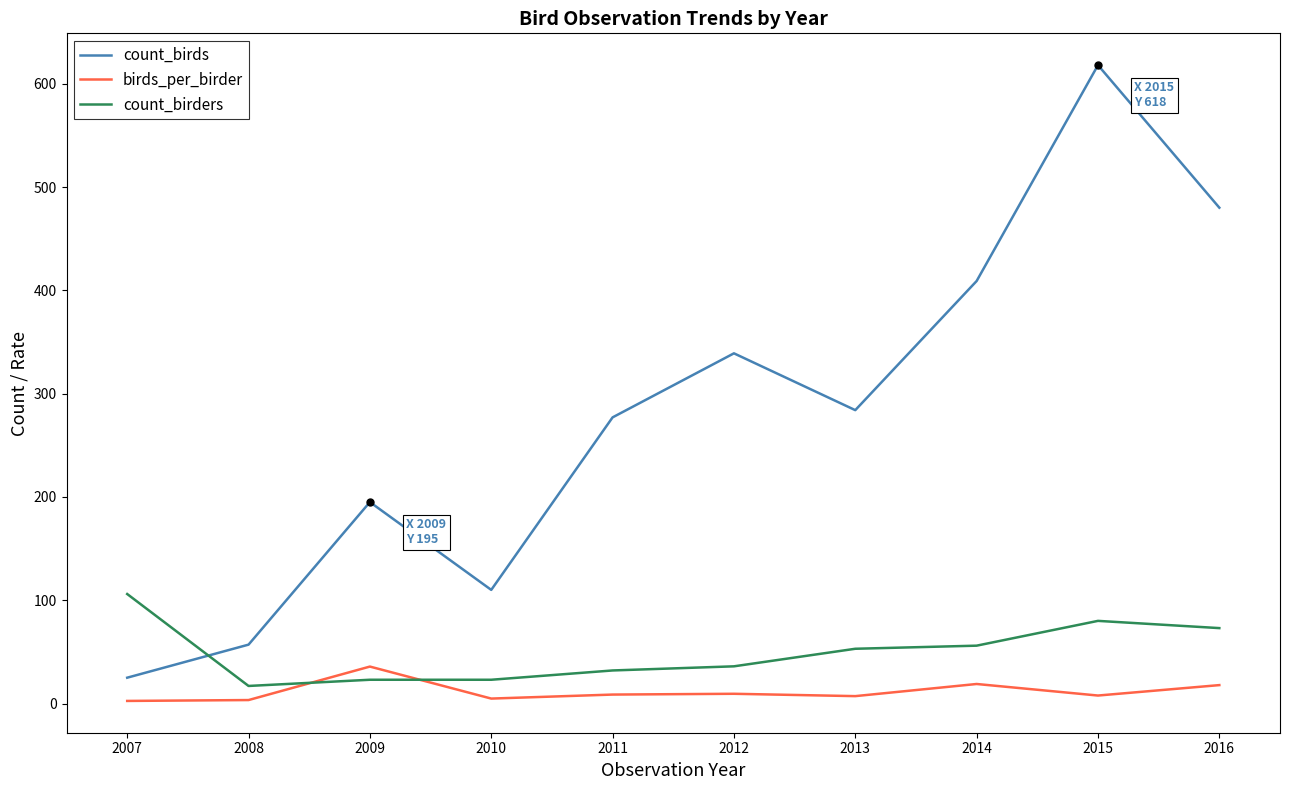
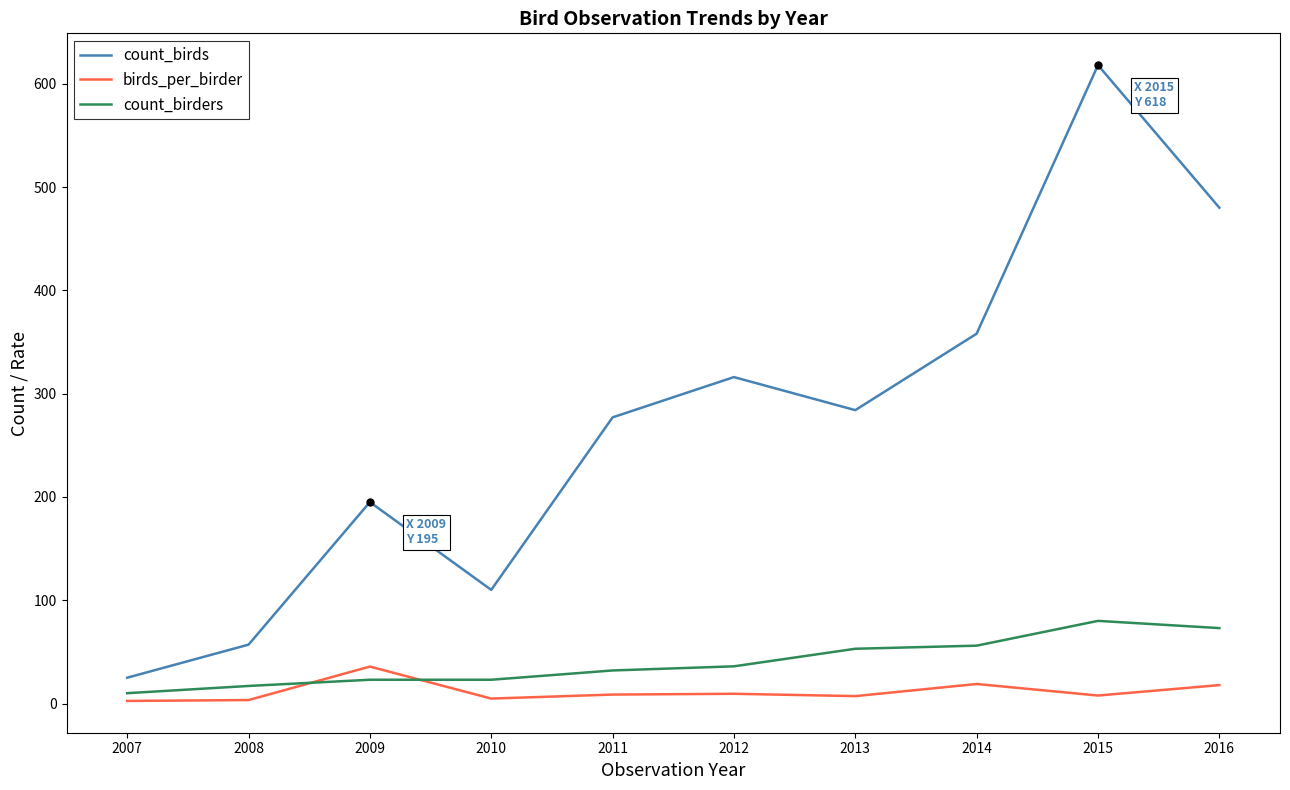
count_birders, 2007: 106 -> 10
count_birds, 2012: 339 -> 316
count_birds, 2014: 409 -> 358
